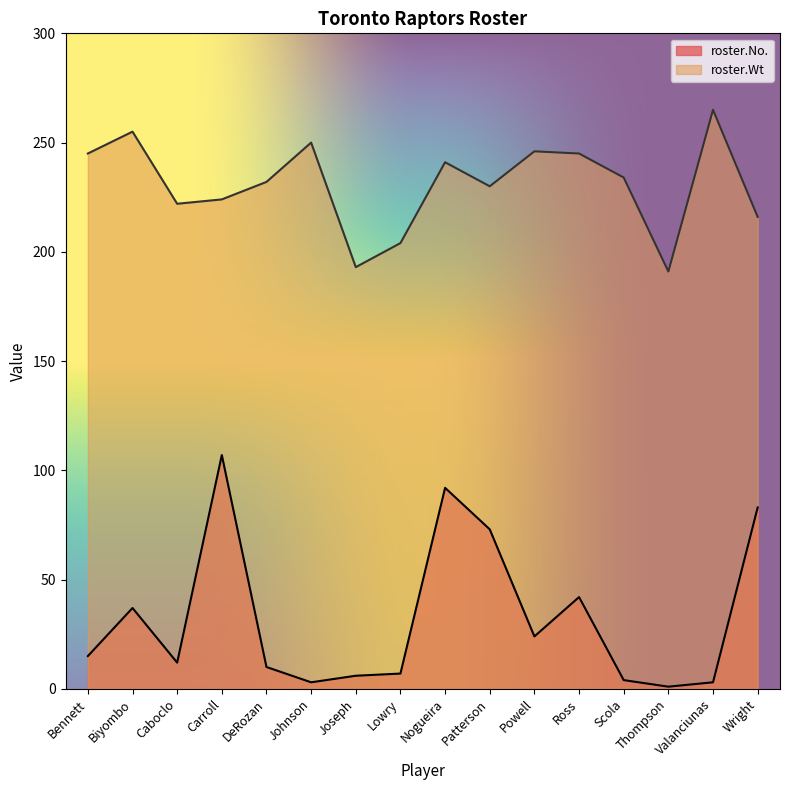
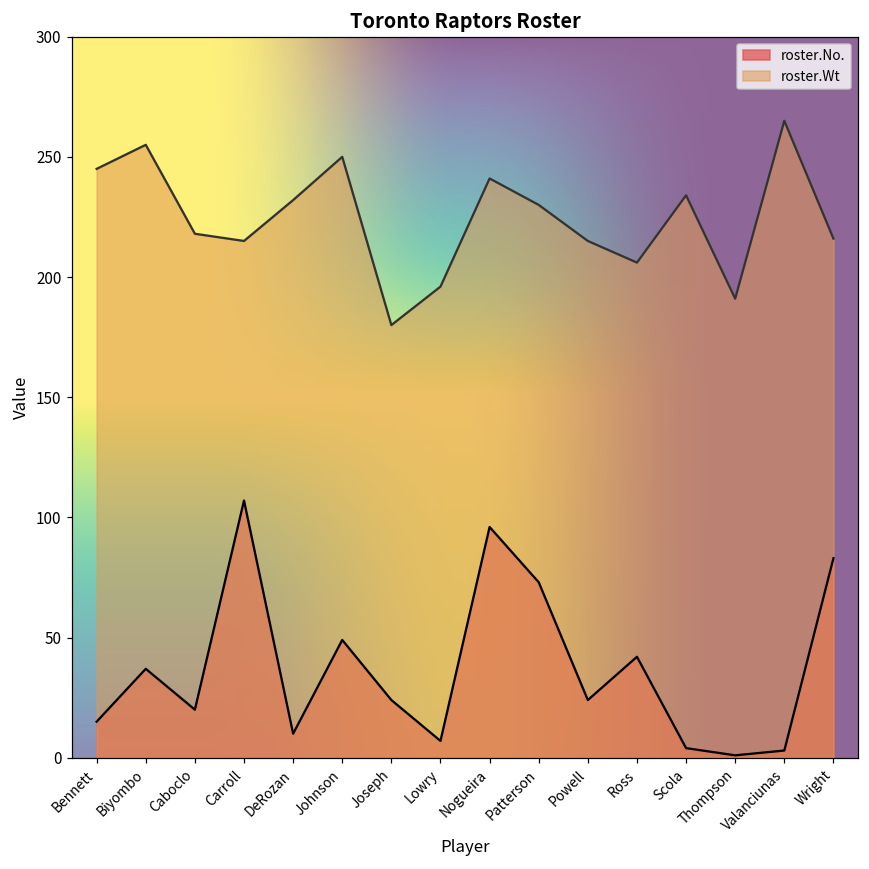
roster.No., Caboclo: 12 -> 20
roster.Wt, Caboclo: 222 -> 218
roster.Wt, Carroll: 224 -> 215
roster.No., Johnson: 3 -> 49
roster.No., Joseph: 6 -> 24
roster.Wt, Joseph: 193 -> 180
roster.Wt, Lowry: 204 -> 196
roster.No., Nogueira: 92 -> 96
roster.Wt, Powell: 246 -> 215
roster.Wt, Ross: 245 -> 206
